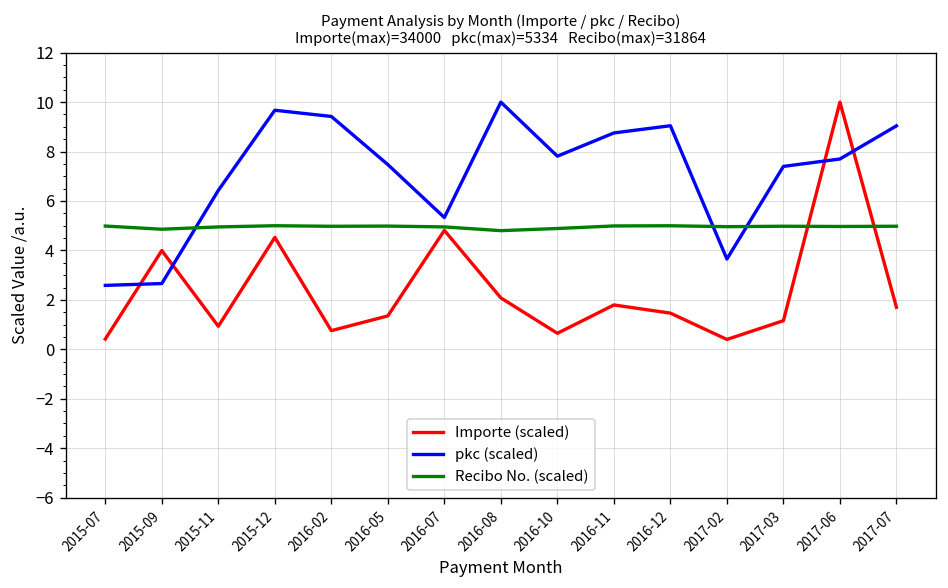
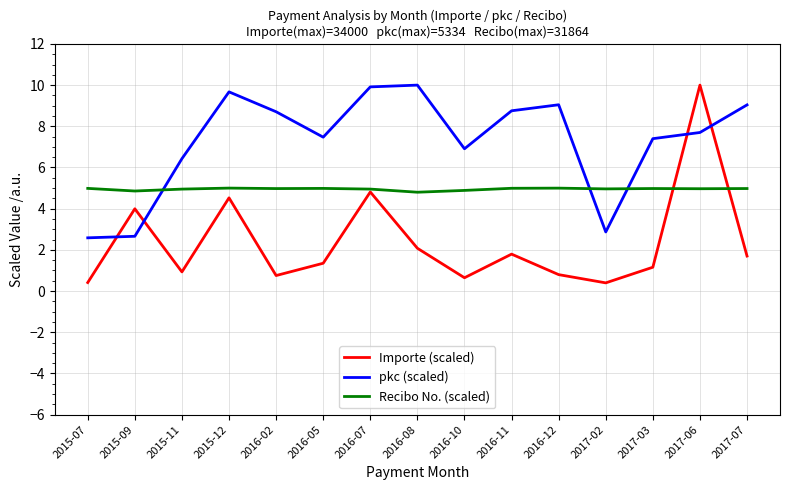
pkc (scaled), 2016-02: 9.4 -> 8.7
pkc (scaled), 2016-07: 5.3 -> 9.9
pkc (scaled), 2016-10: 7.8 -> 6.9
Importe (scaled), 2016-12: 1.5 -> 0.8
pkc (scaled), 2017-02: 3.7 -> 2.9
